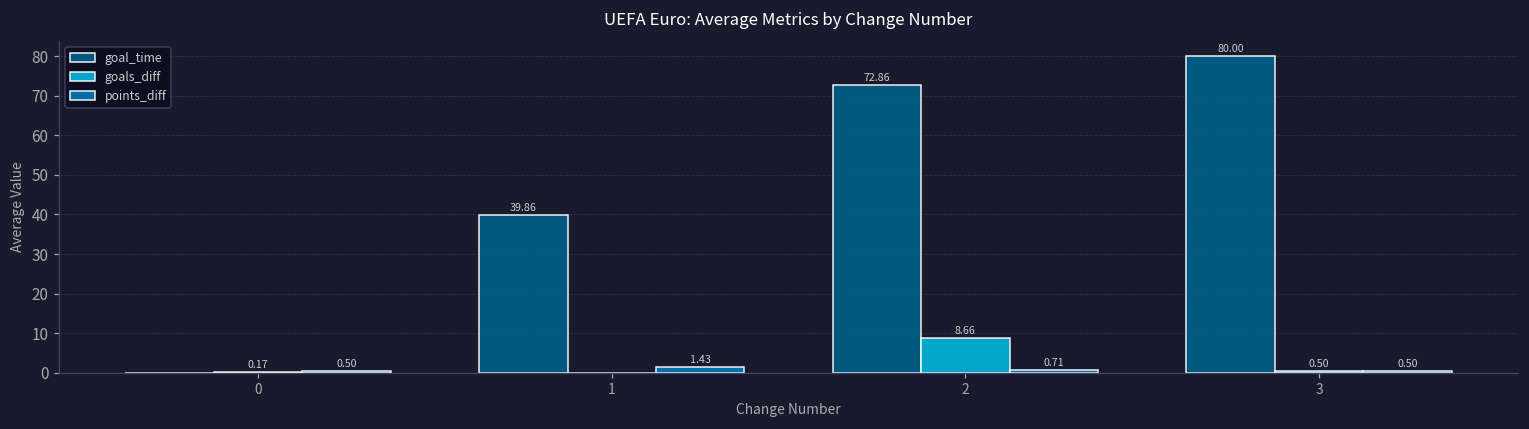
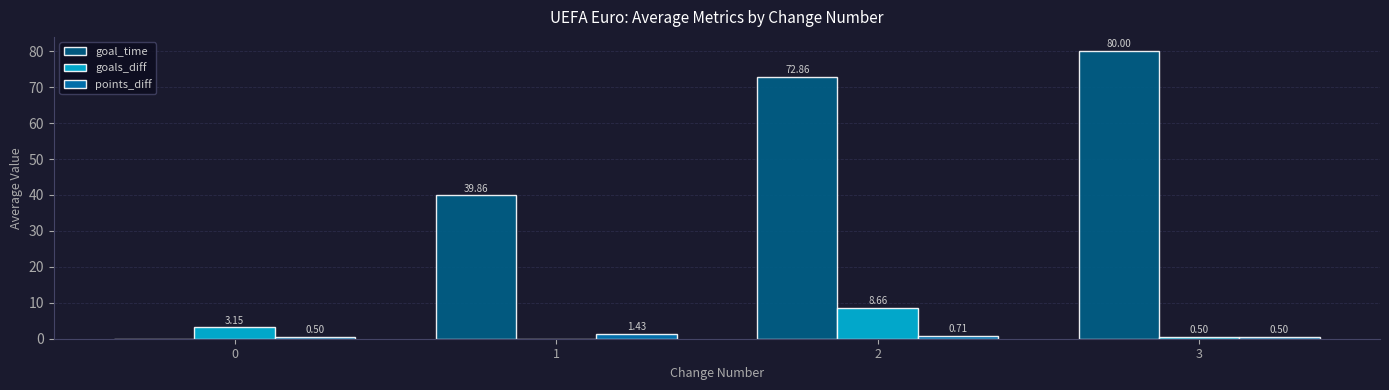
goals_diff, 0: 0.17 -> 3.15
